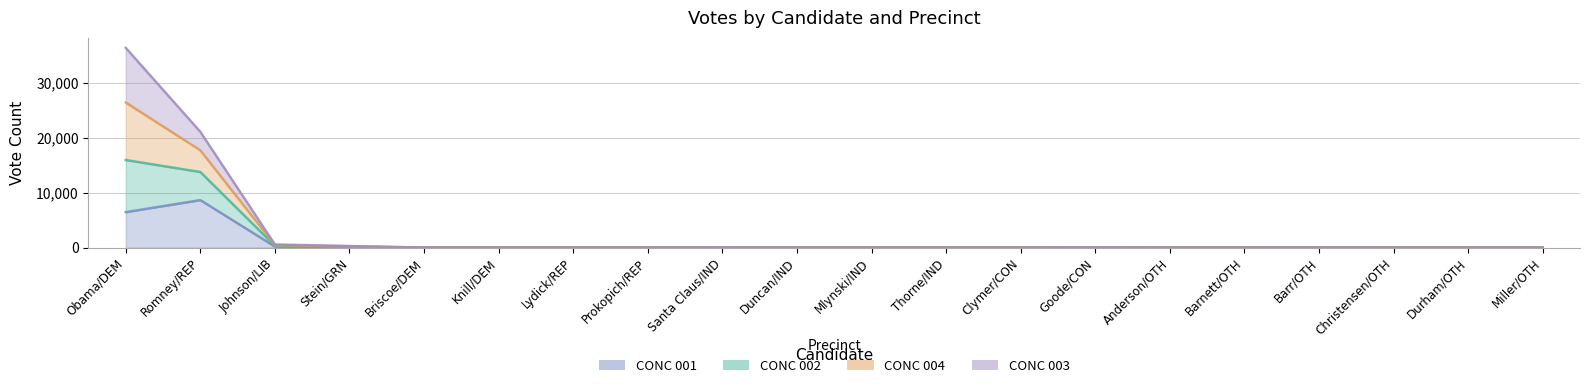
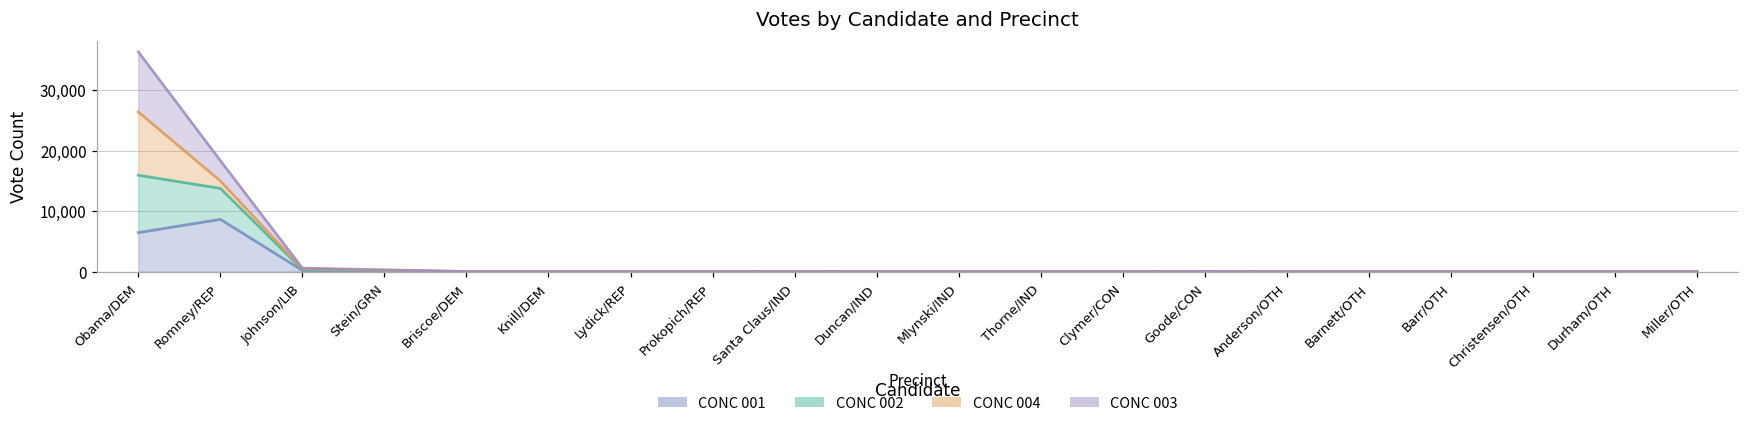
CONC 004, Romney/REP: 4,000 -> 1,000
